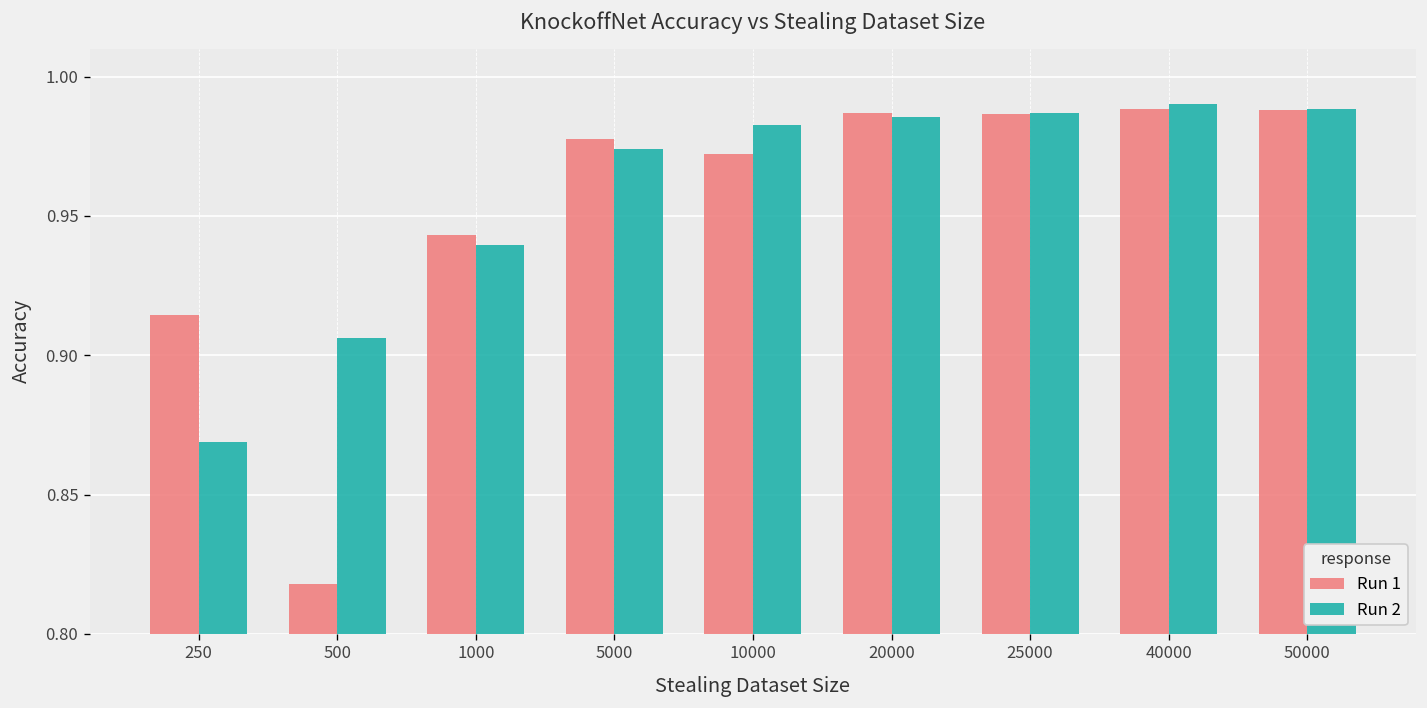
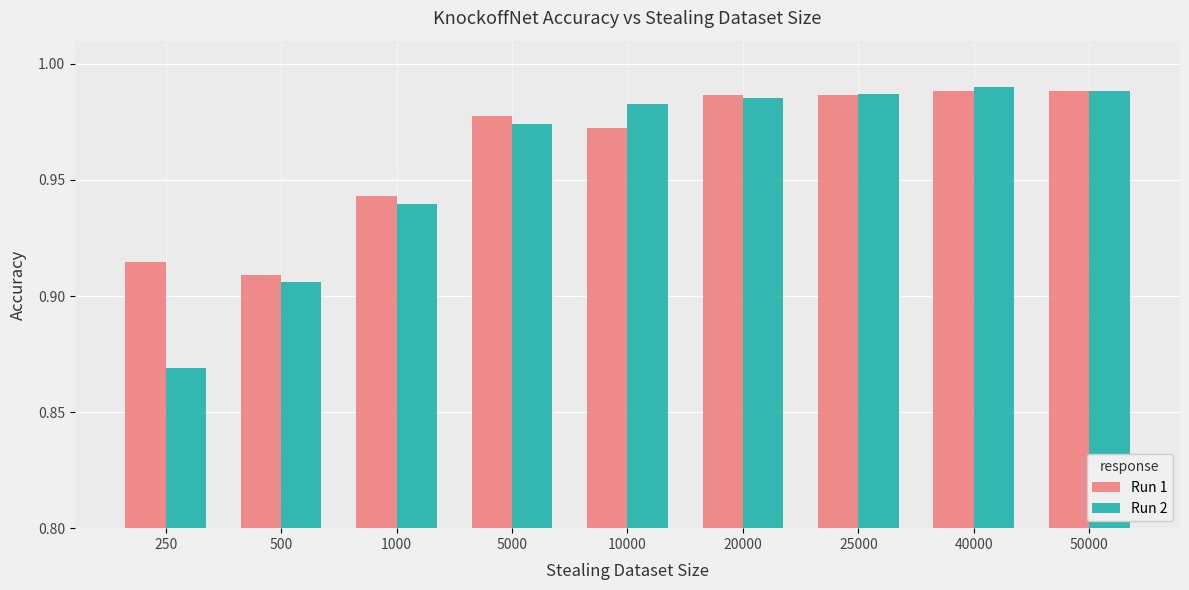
Run 1, 500: 0.818 -> 0.909
